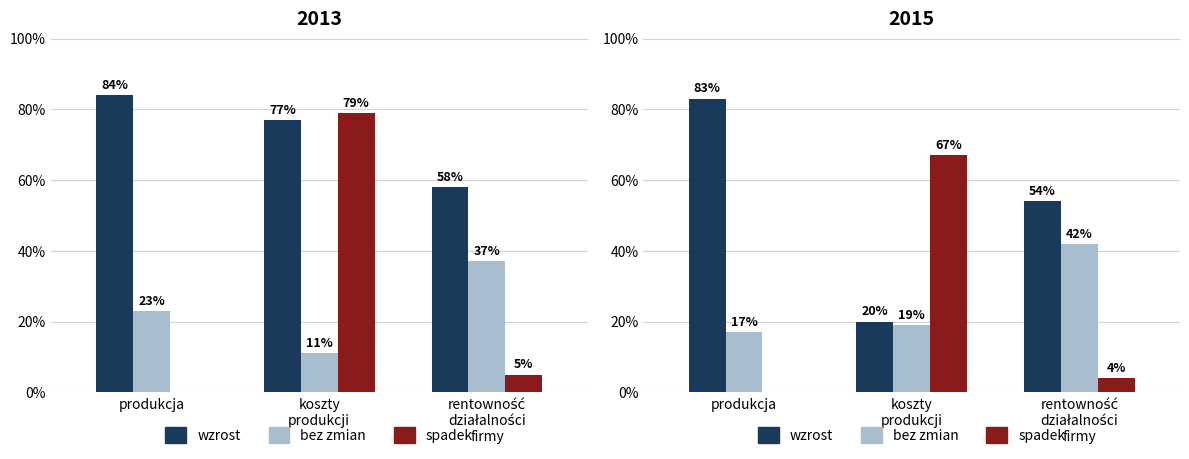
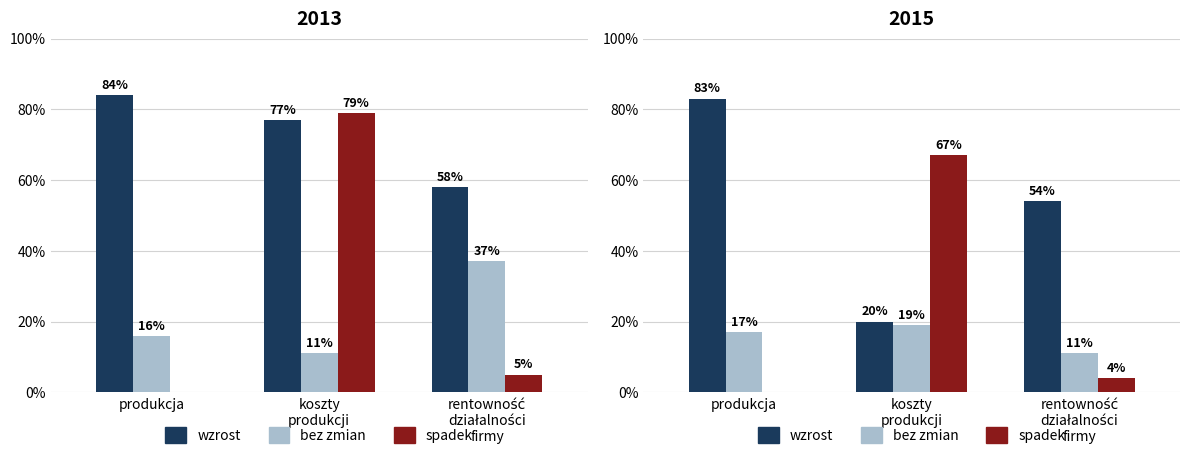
2013, bez zmian, produkcja: 23% -> 16%
2015, bez zmian, rentowność działalności firmy: 42% -> 11%
